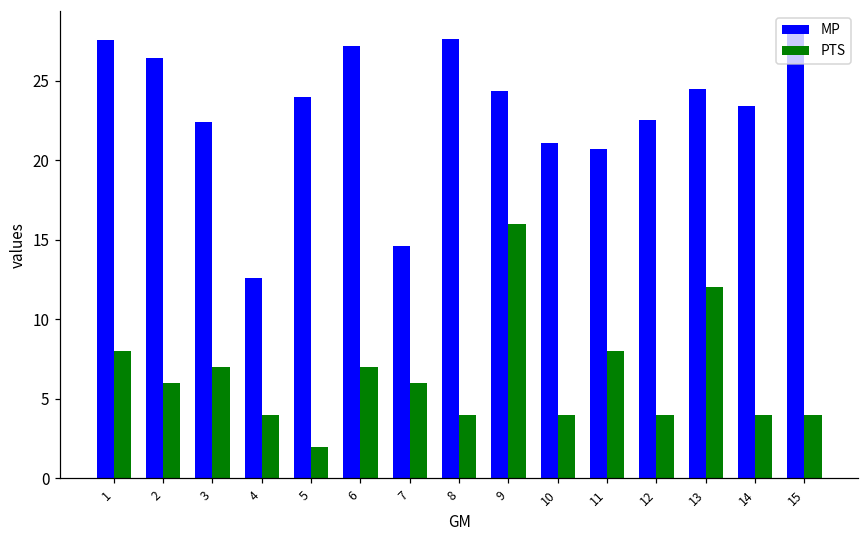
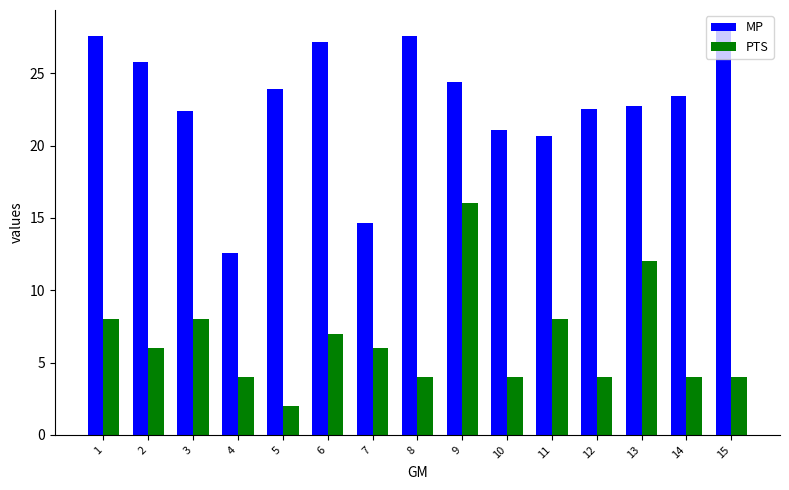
MP, 2: 26.4 -> 25.8
PTS, 3: 7 -> 8
MP, 13: 24.5 -> 22.7
